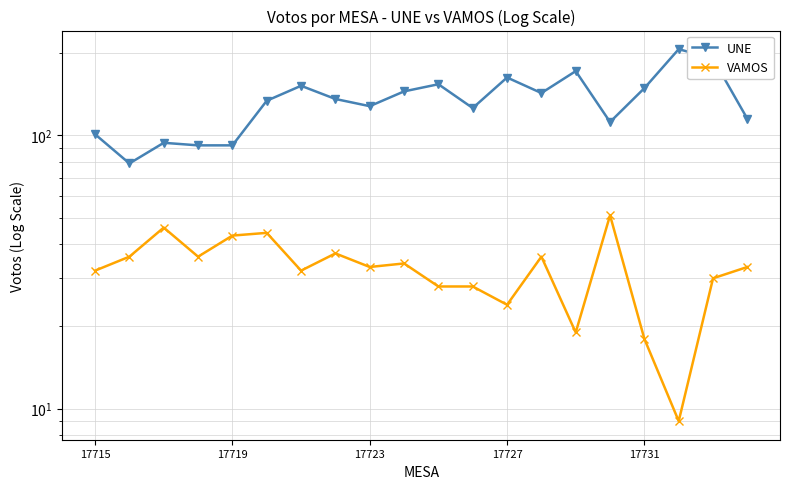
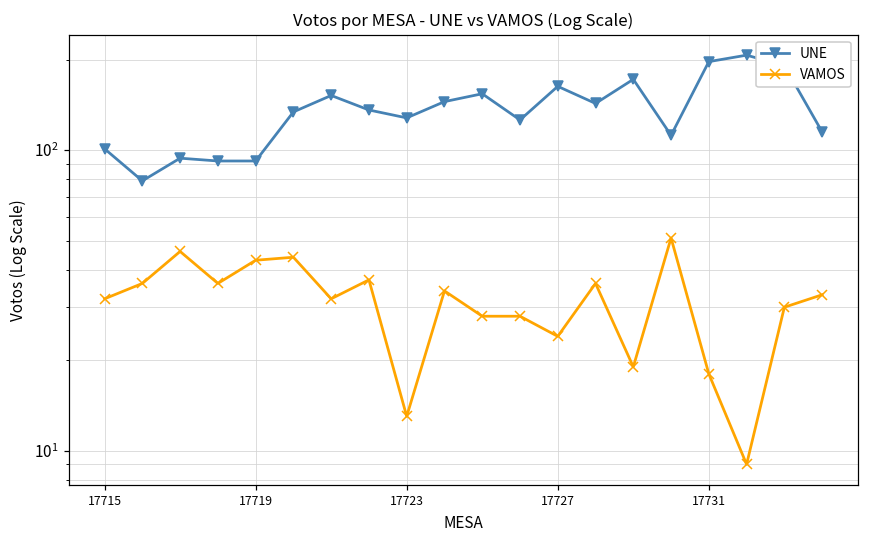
VAMOS, 17723: 33 -> 13
UNE, 17731: 150 -> 200
